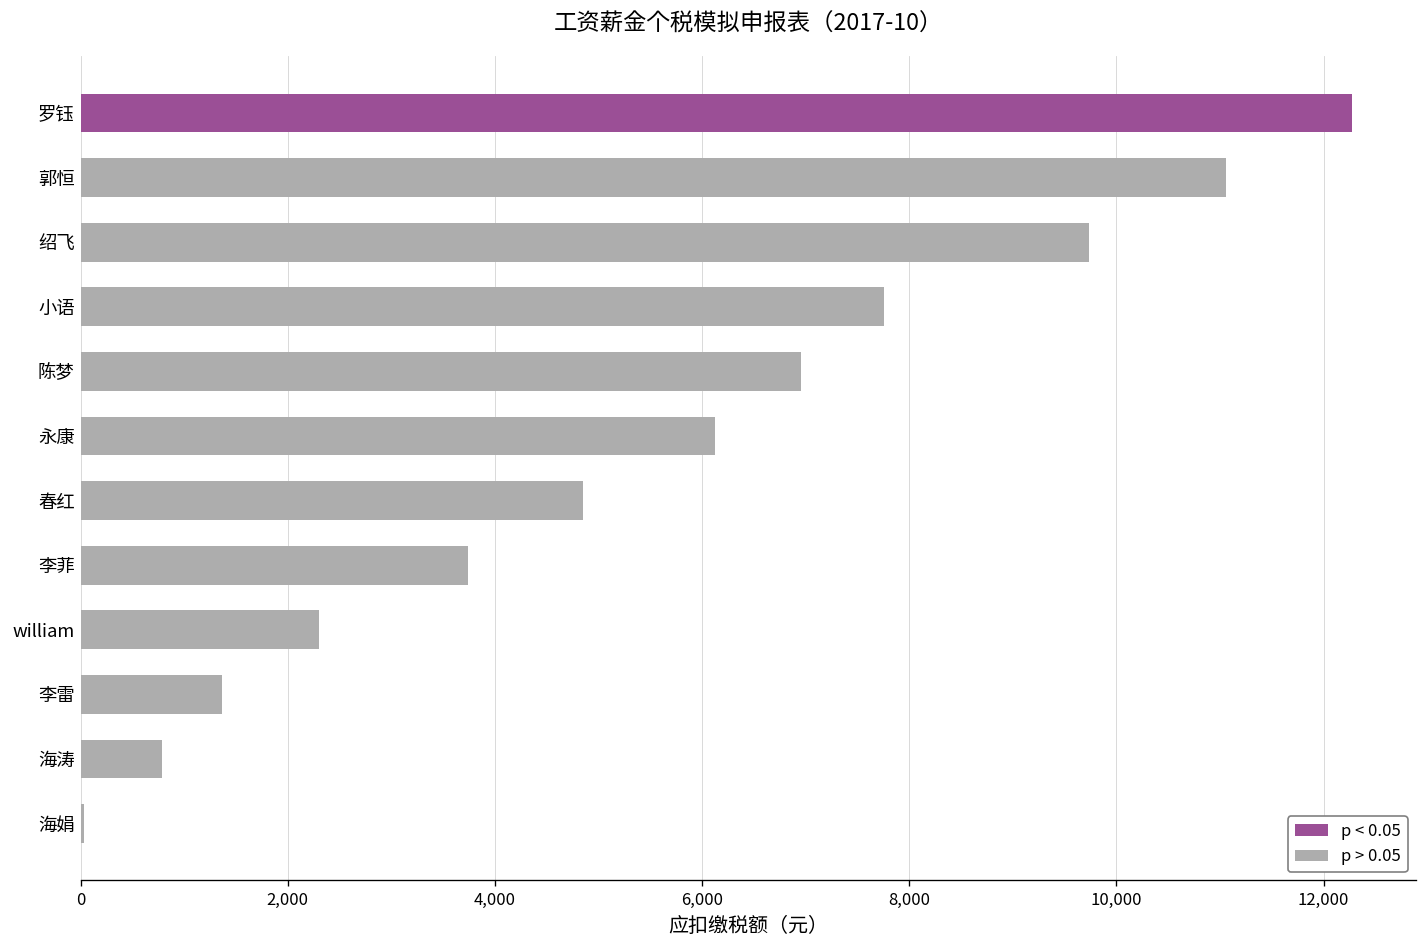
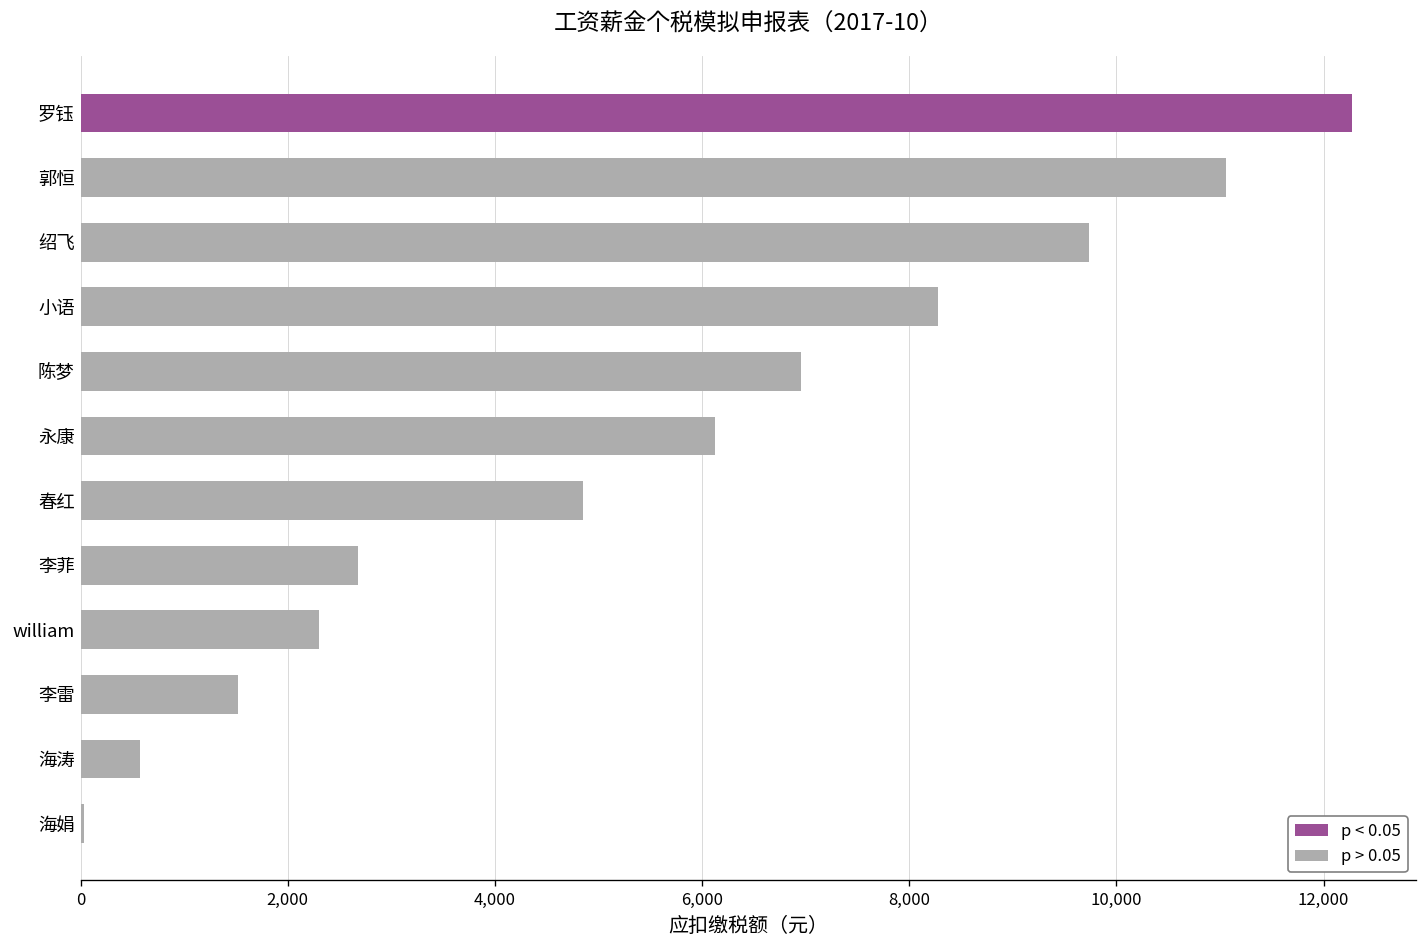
小语: 7,800 -> 8,300
李菲: 3,700 -> 2,700
李雷: 1,400 -> 1,500
海涛: 800 -> 600
